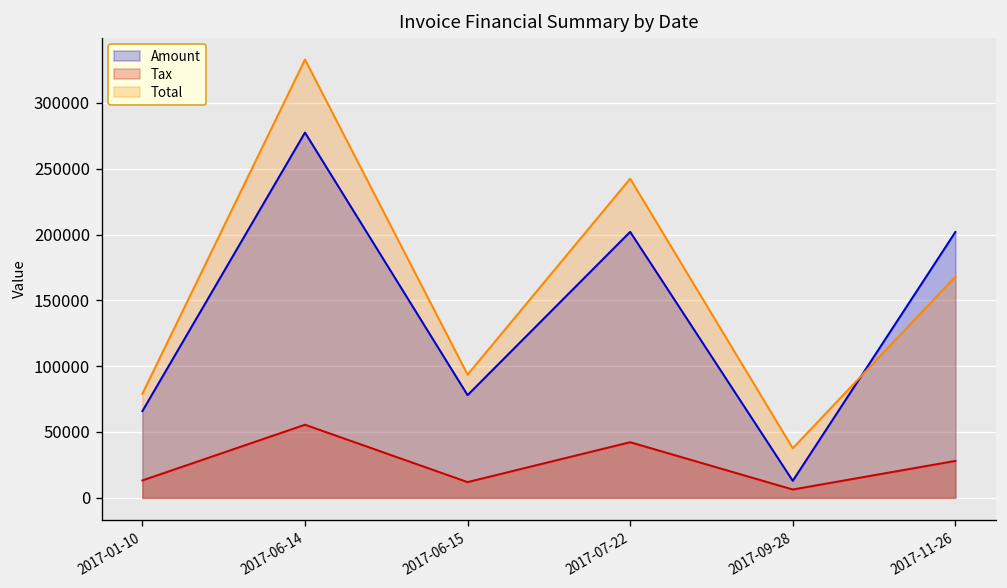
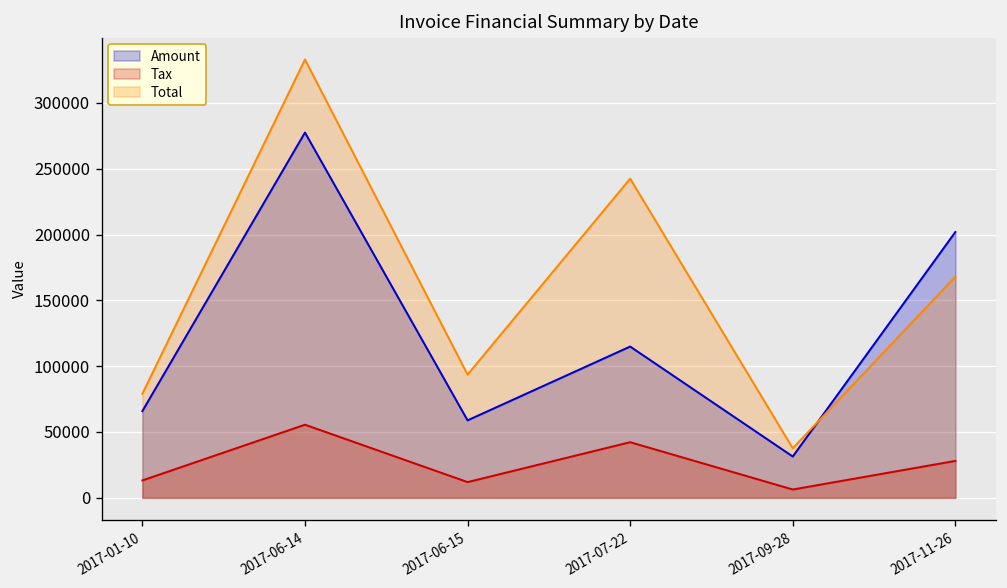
Amount, 2017-06-15: 78000 -> 59000
Amount, 2017-07-22: 202000 -> 115000
Amount, 2017-09-28: 13000 -> 31000
